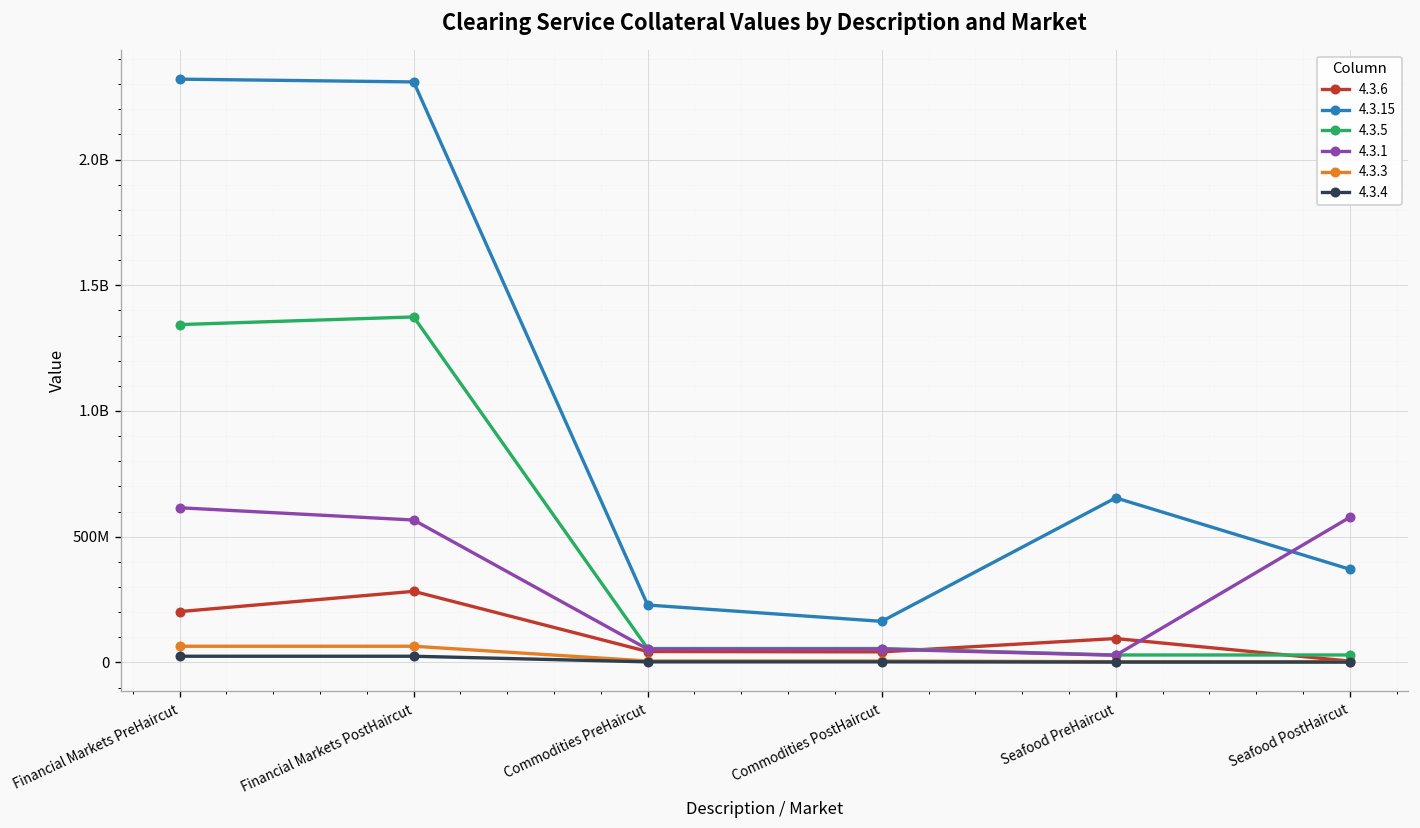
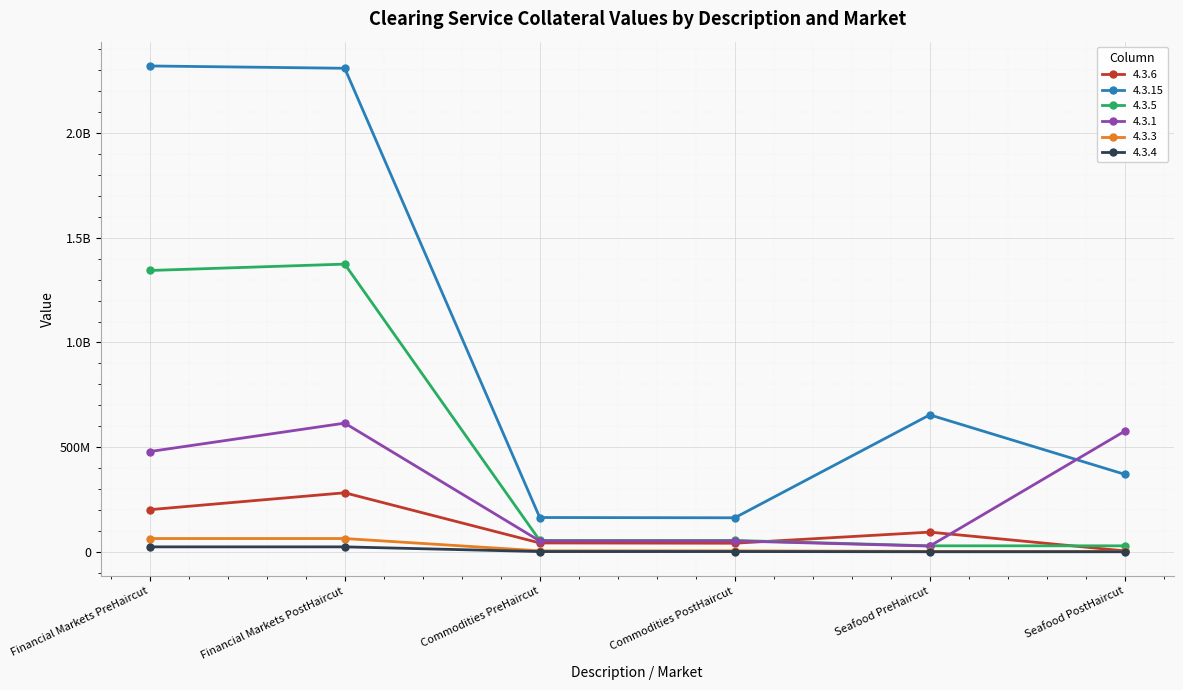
4.3.1, Financial Markets PreHaircut: 620000000 -> 480000000
4.3.1, Financial Markets PostHaircut: 570000000 -> 620000000
4.3.15, Commodities PreHaircut: 230000000 -> 160000000
